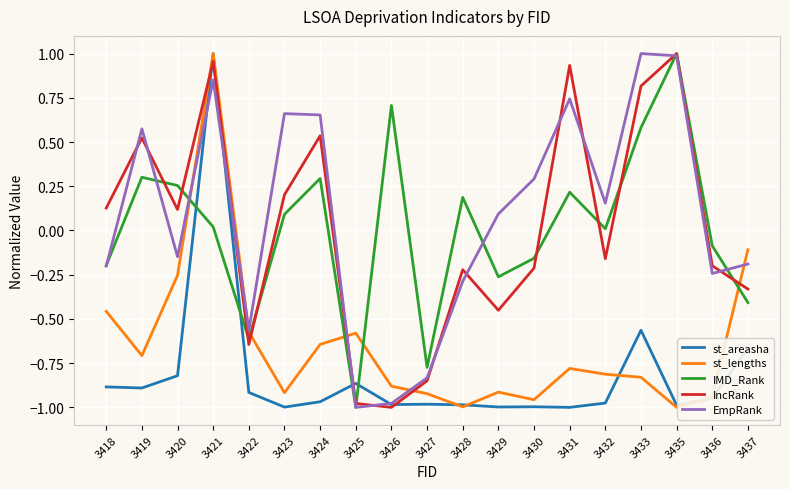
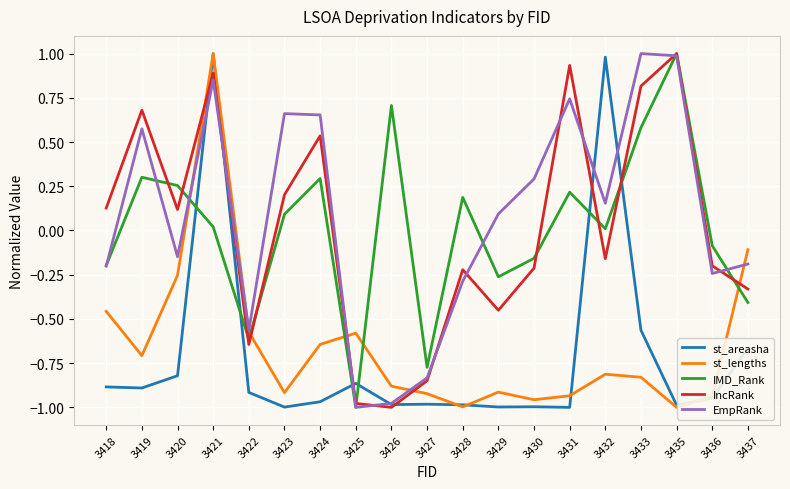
IncRank, 3419: 0.52 -> 0.68
IncRank, 3421: 0.96 -> 0.89
st_lengths, 3431: -0.78 -> -0.93
st_areasha, 3432: -0.98 -> 0.98
